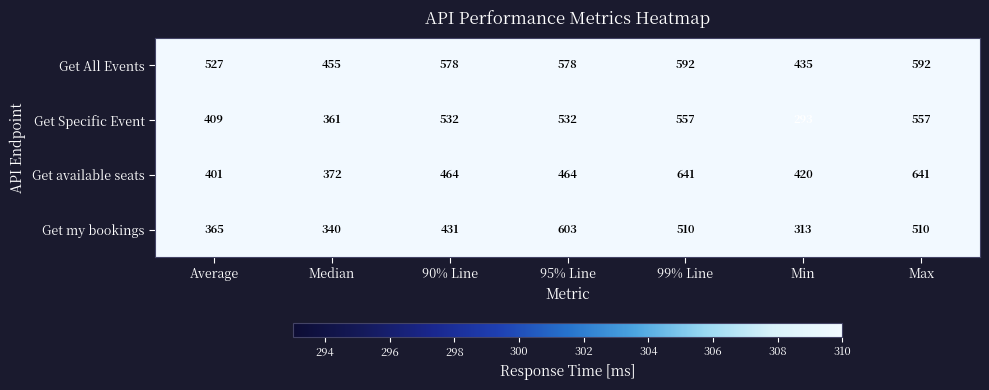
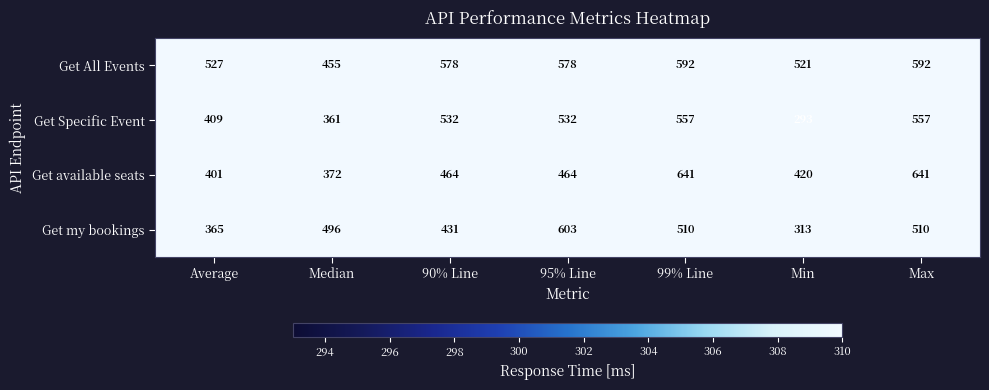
Get All Events, Min: 435 -> 521
Get my bookings, Median: 340 -> 496
